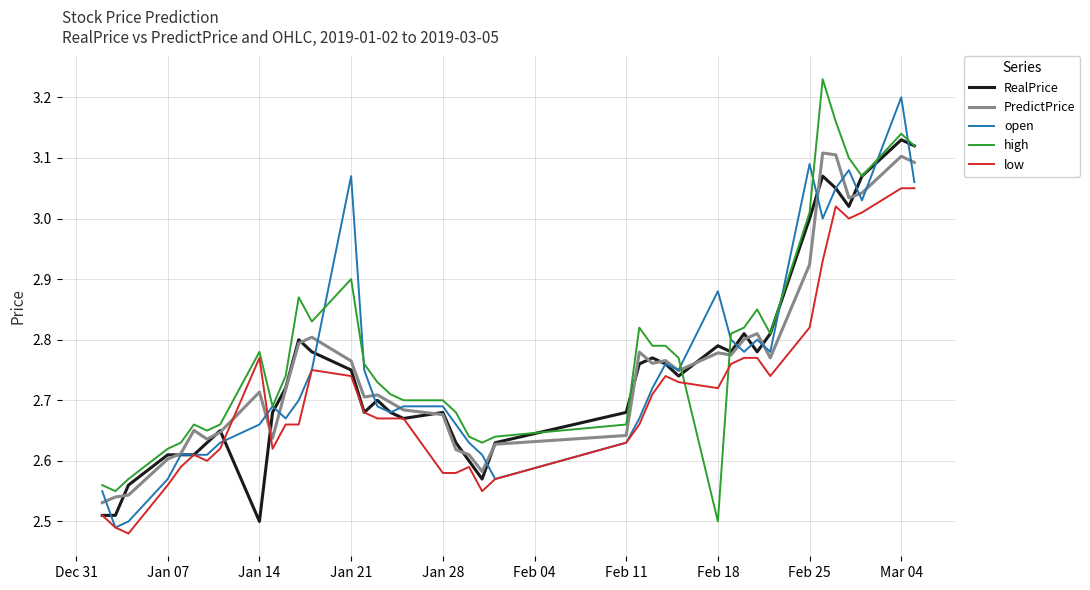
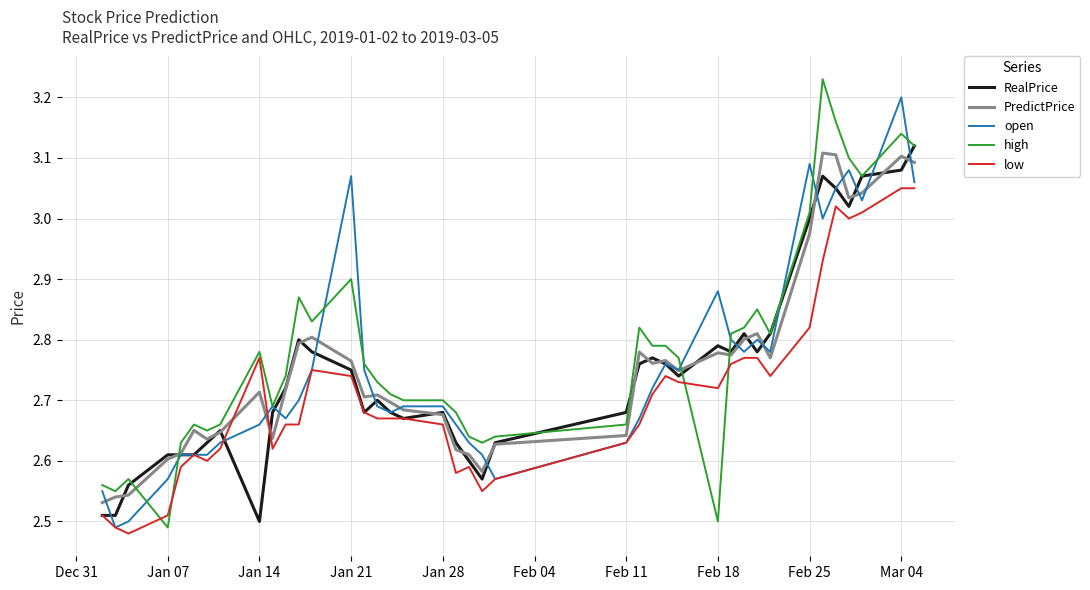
high, Jan 07: 2.62 -> 2.49
low, Jan 07: 2.56 -> 2.51
low, Jan 28: 2.58 -> 2.66
PredictPrice, Feb 25: 2.92 -> 2.98
RealPrice, Mar 04: 3.13 -> 3.08
